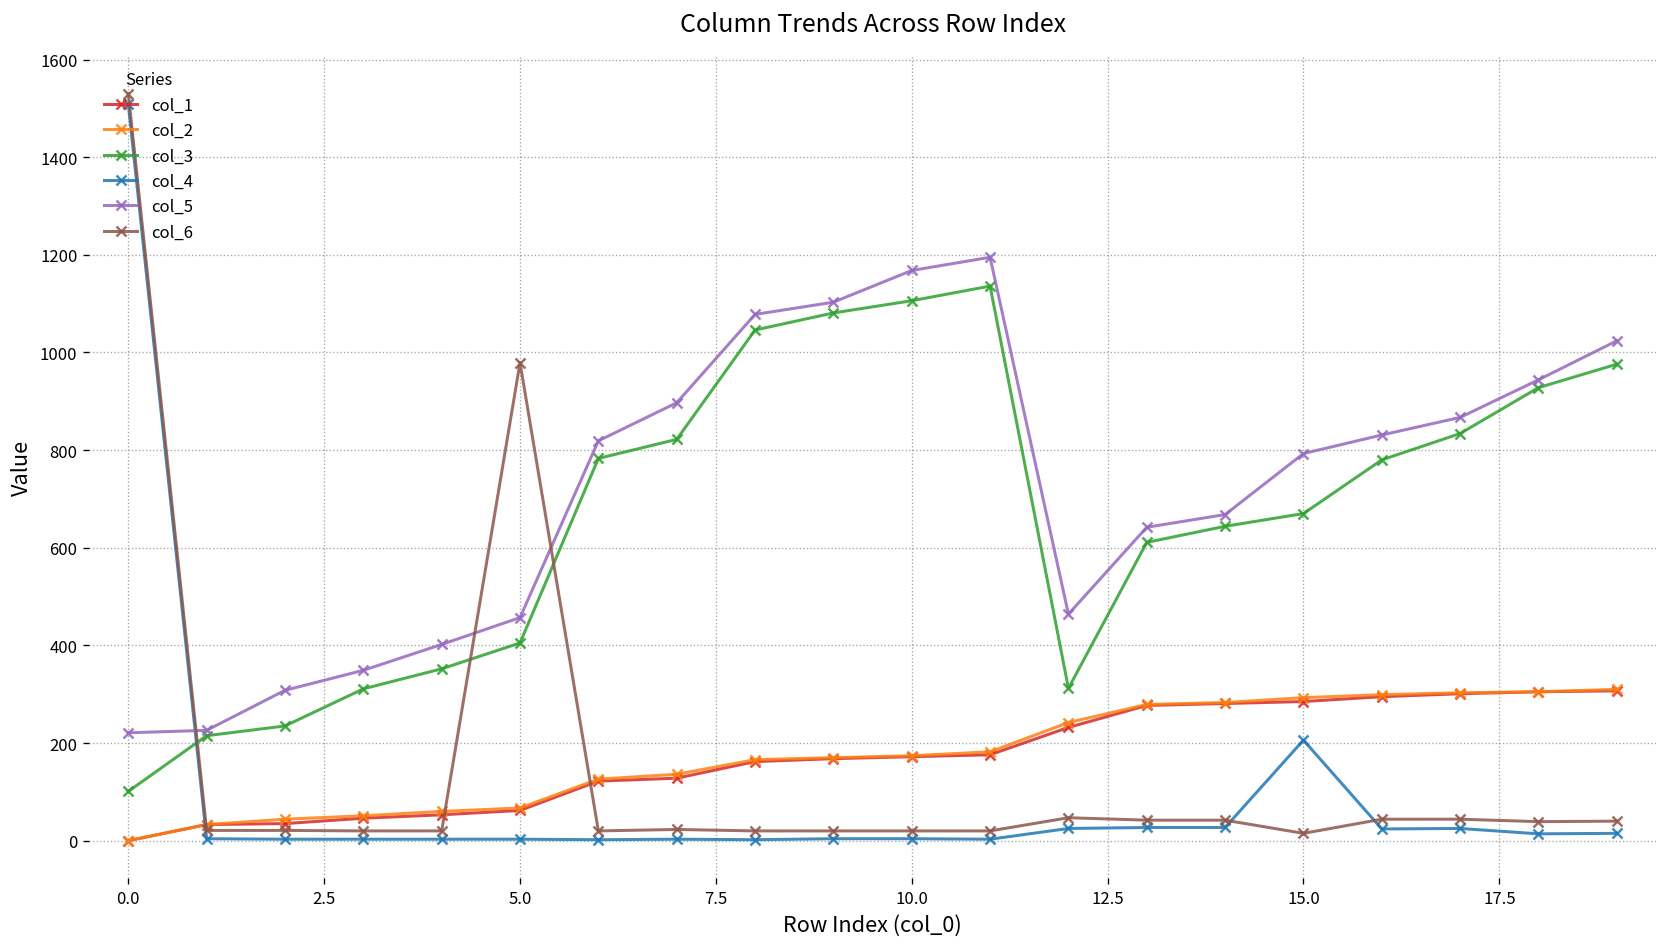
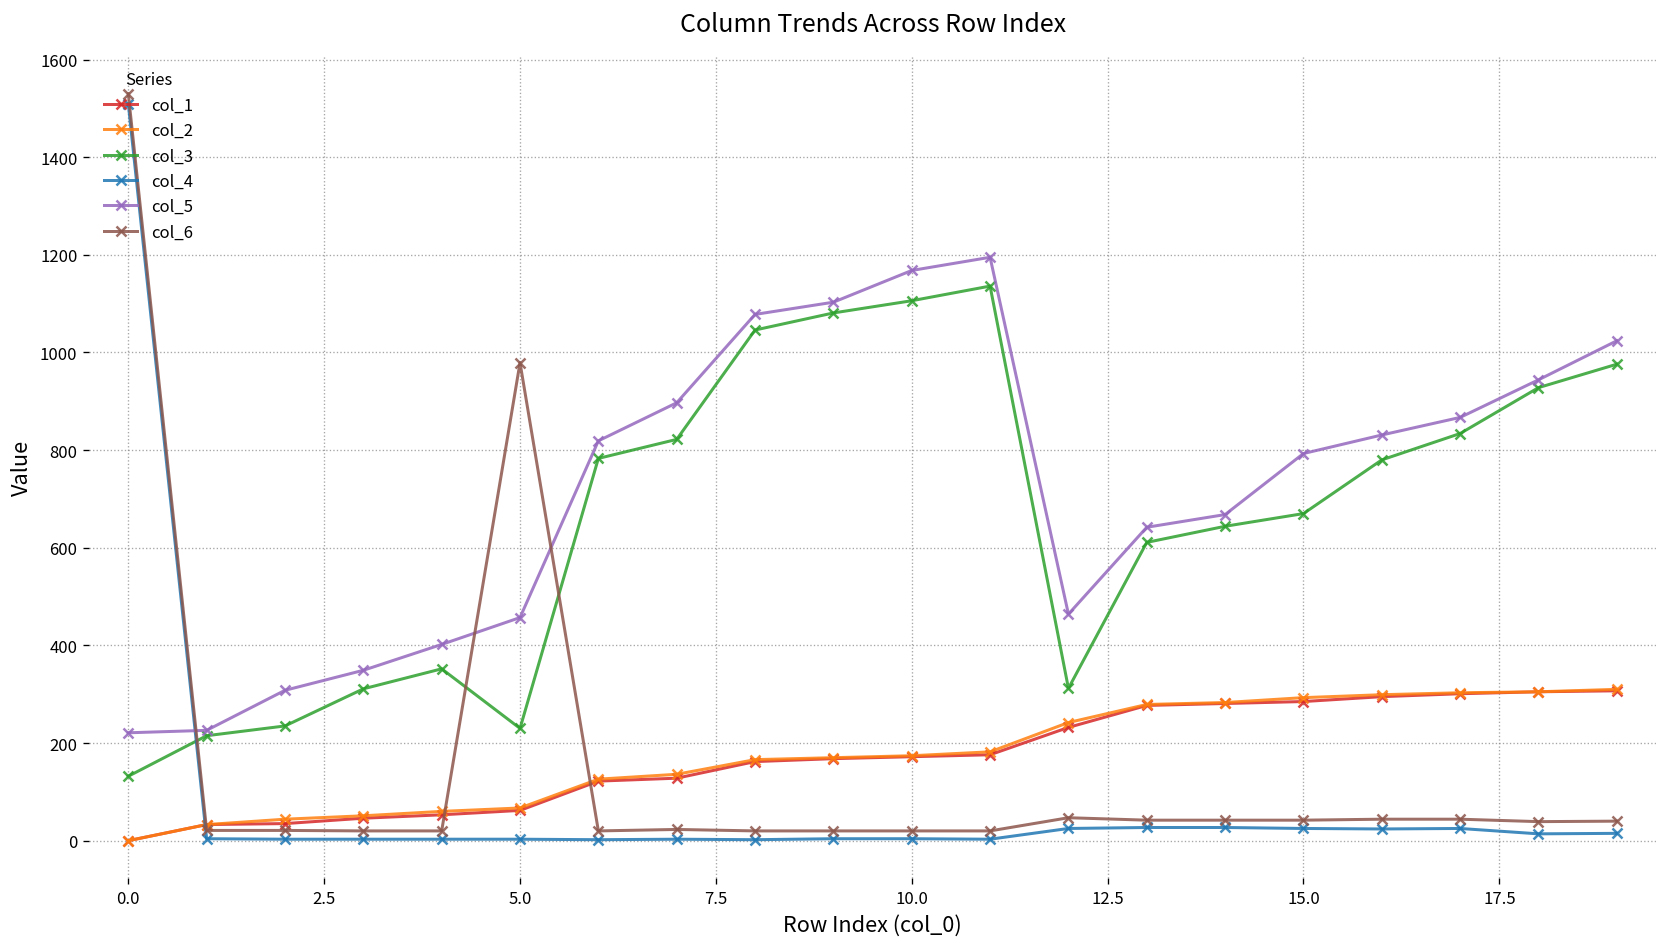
col_3, 0.0: 100 -> 130
col_3, 5.0: 410 -> 230
col_4, 15.0: 210 -> 30
col_6, 15.0: 20 -> 40
